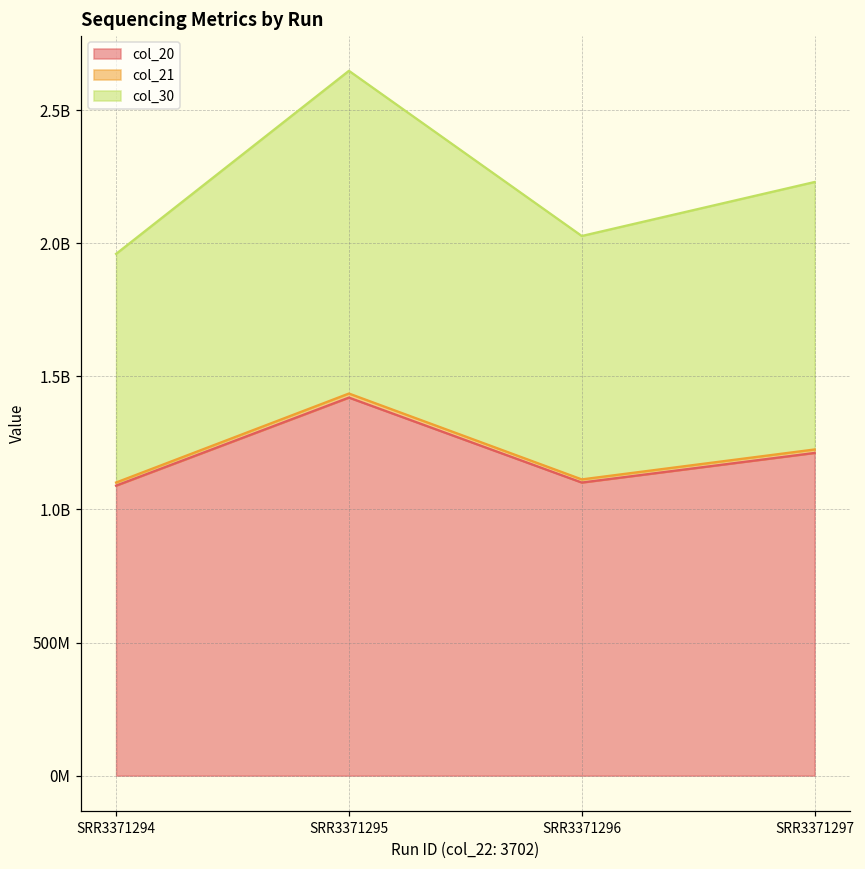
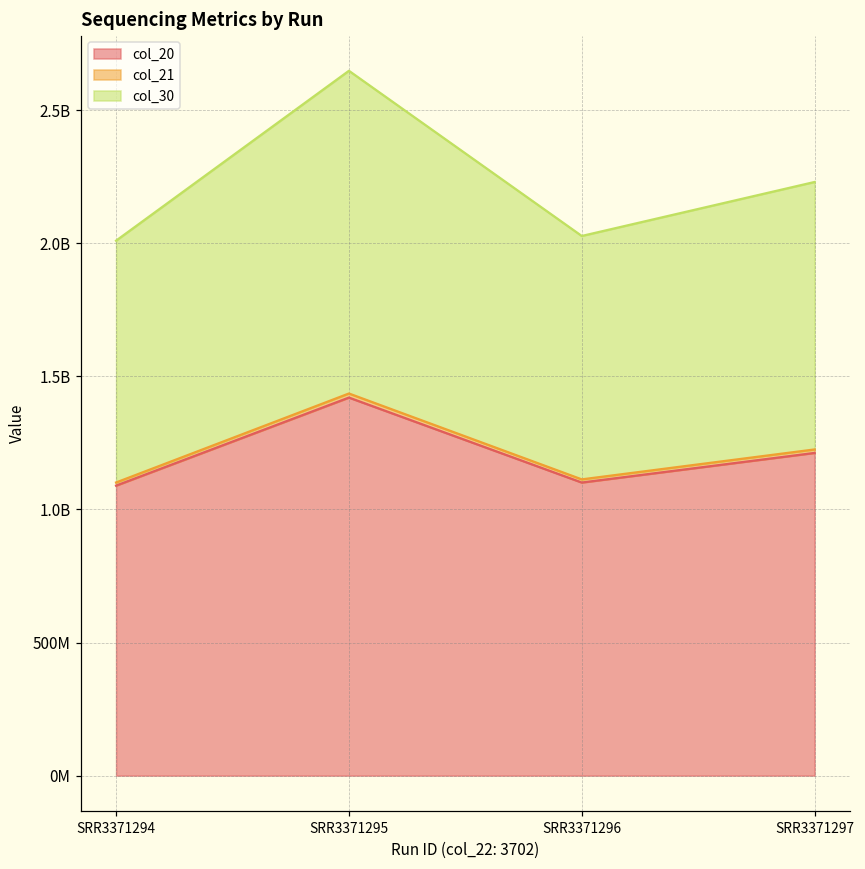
col_30, SRR3371294: 860000000 -> 910000000
